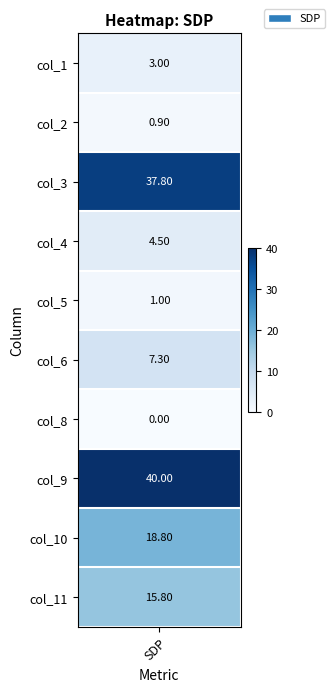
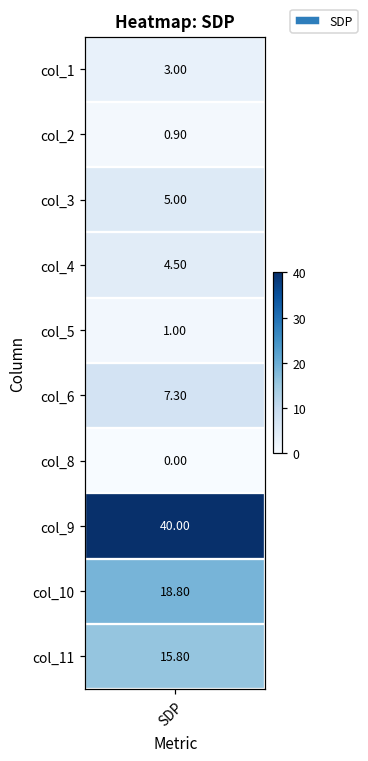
col_3, SDP: 37.80 -> 5.00
